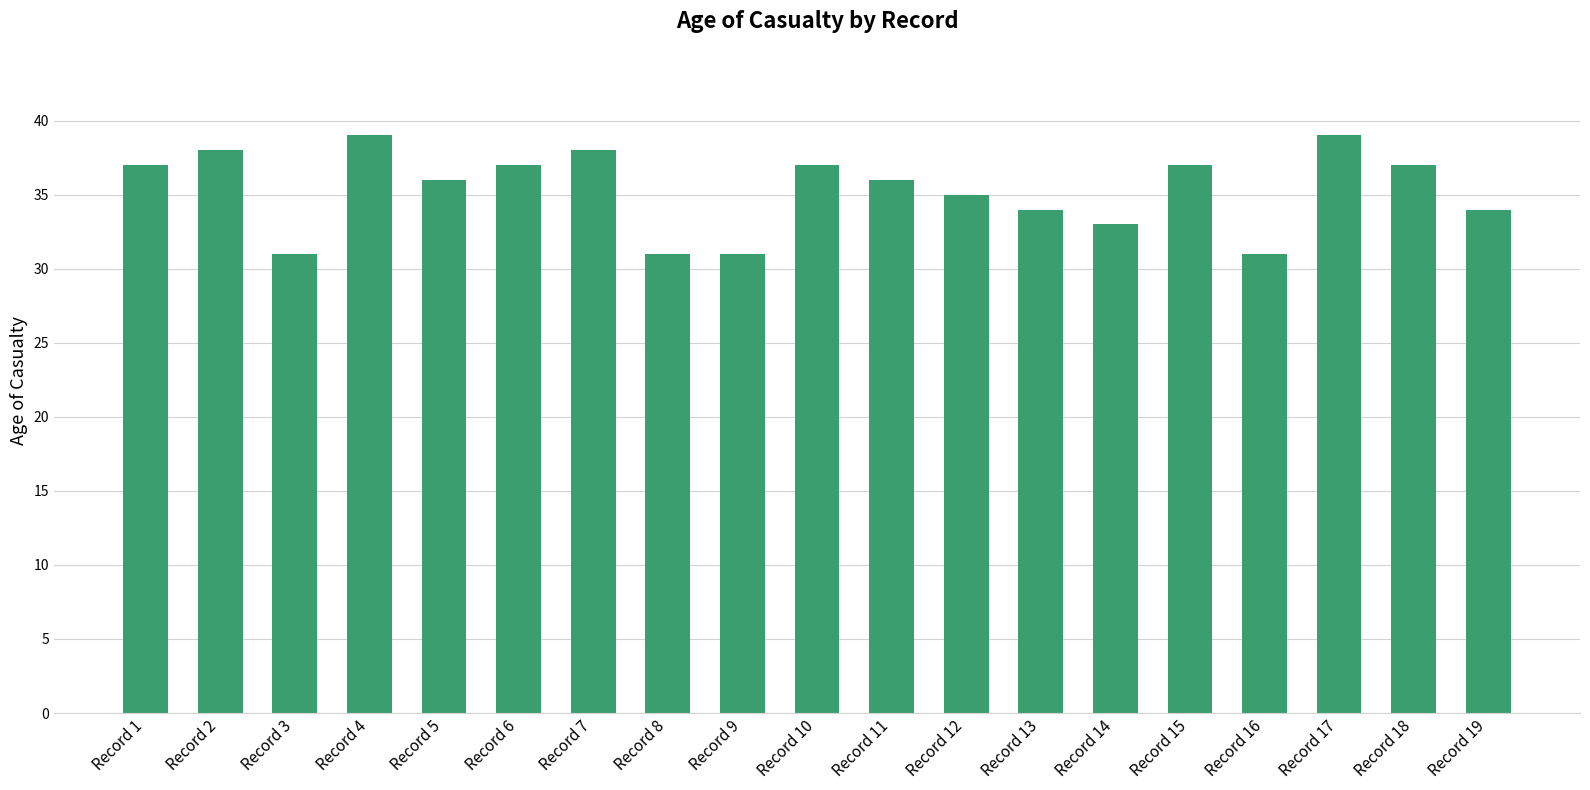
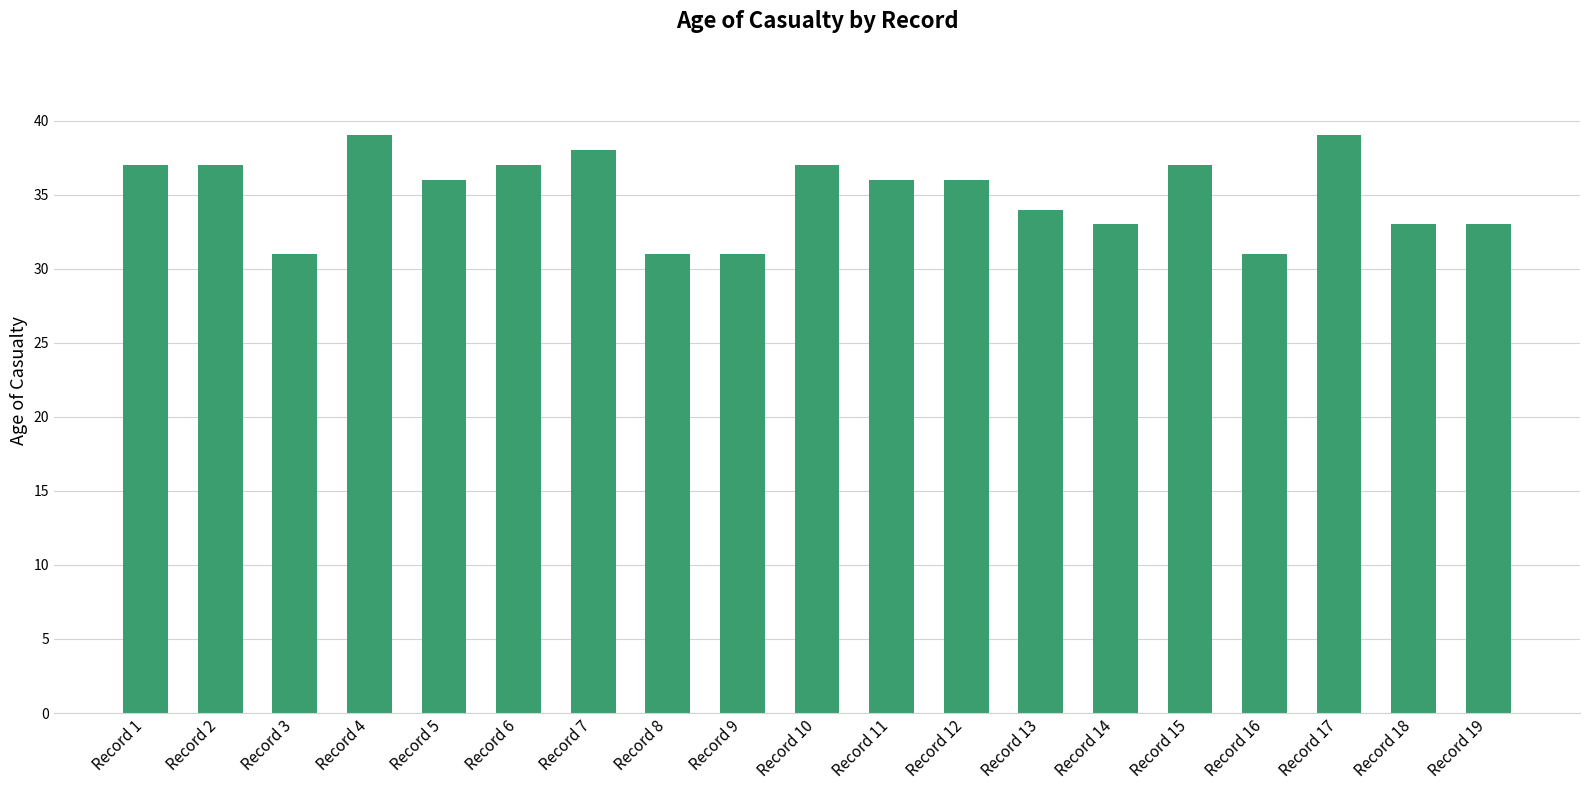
Record 2: 38 -> 37
Record 12: 35 -> 36
Record 18: 37 -> 33
Record 19: 34 -> 33
